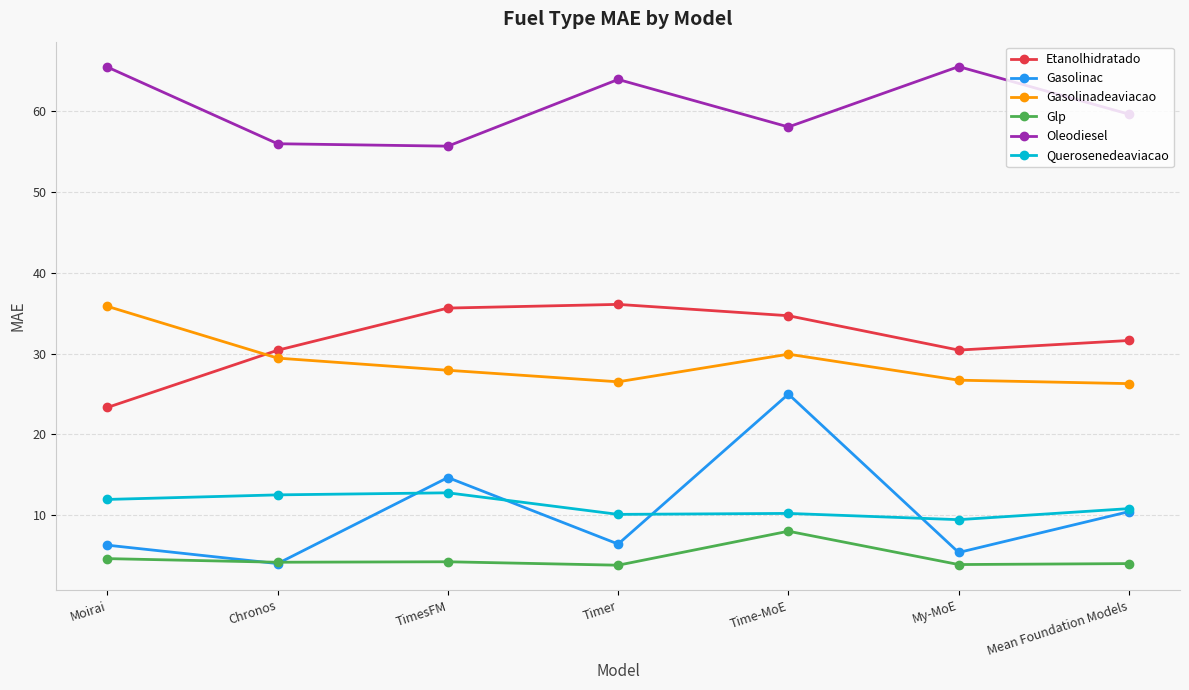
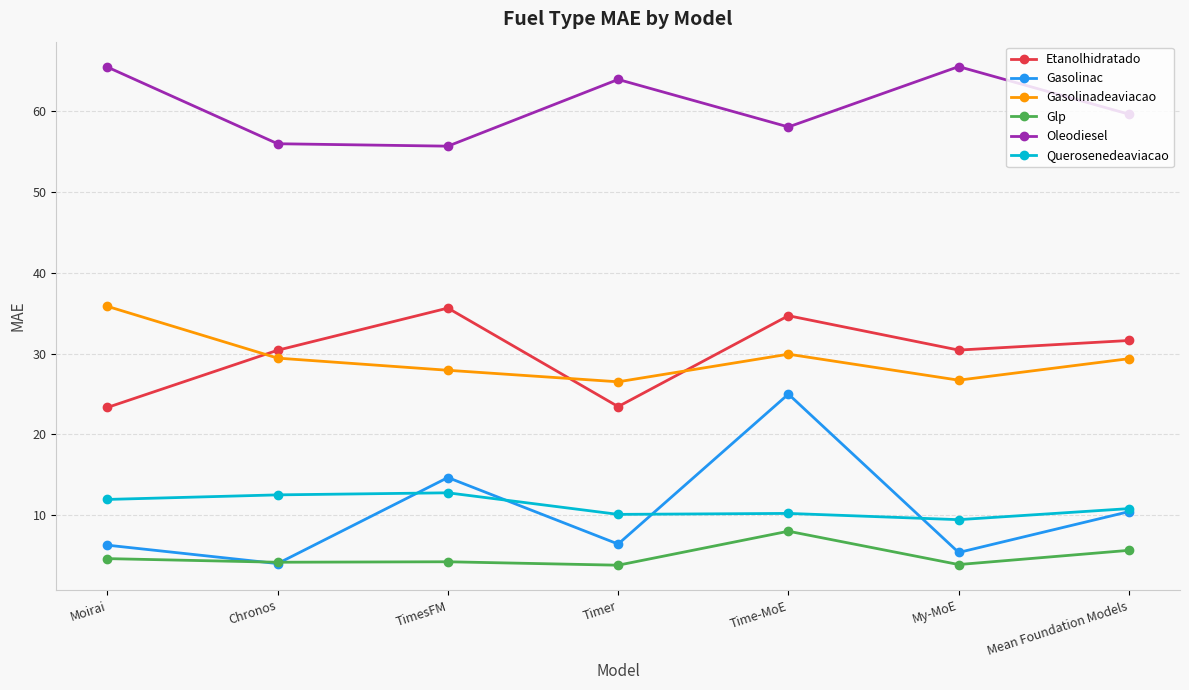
Etanolhidratado, Timer: 36 -> 23
Gasolinadeaviacao, Mean Foundation Models: 26 -> 29
Glp, Mean Foundation Models: 4 -> 6
